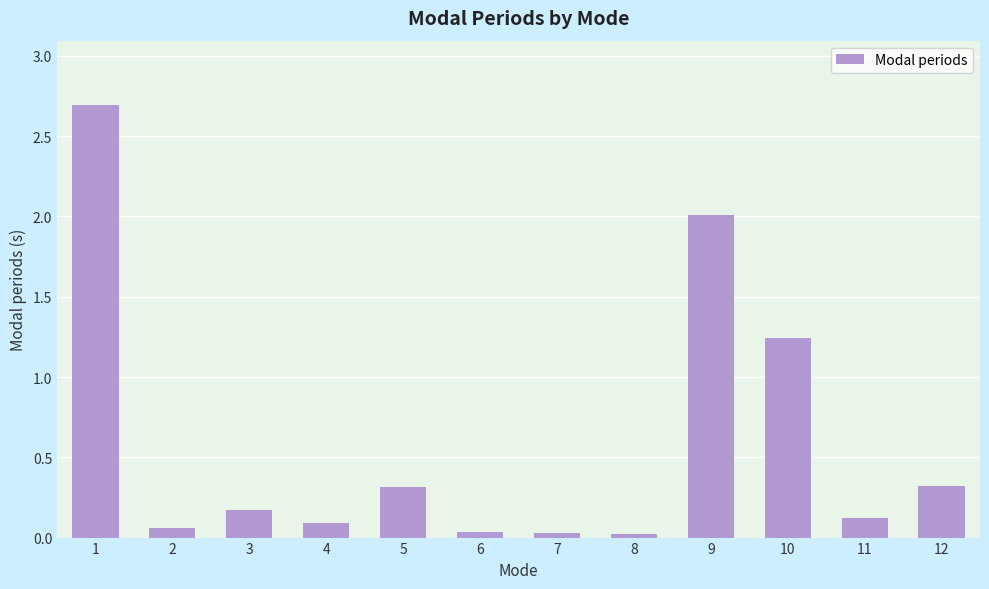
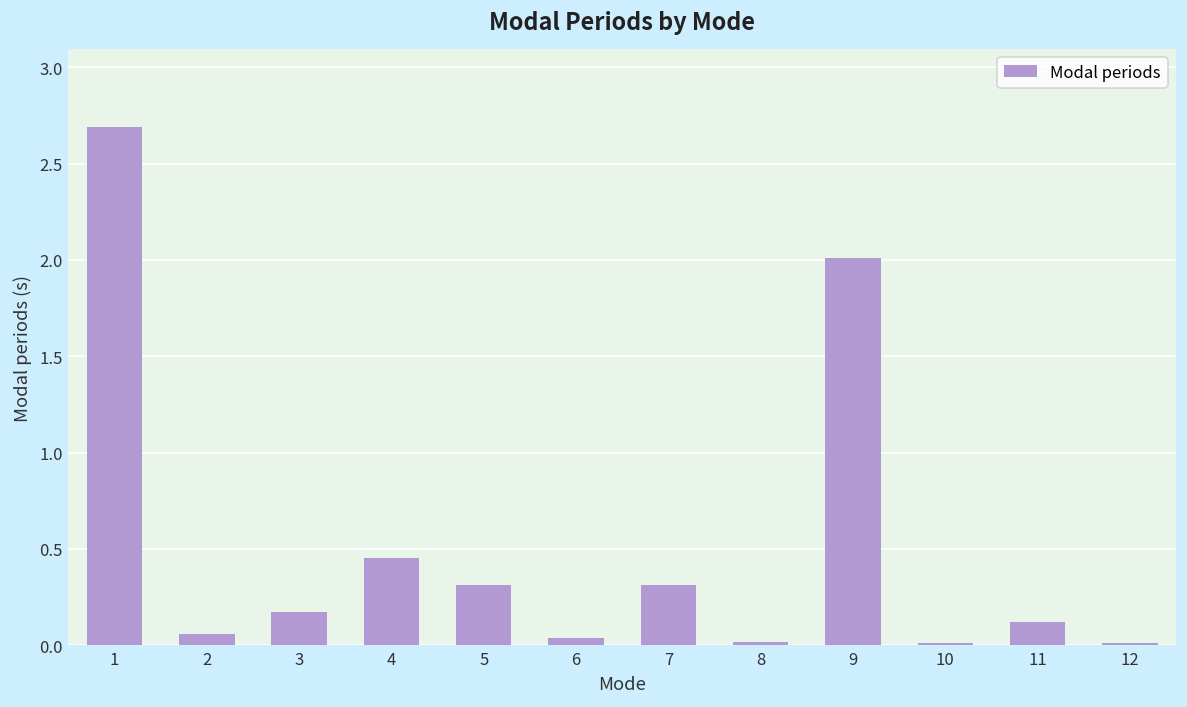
4: 0.09 -> 0.45
7: 0.03 -> 0.31
10: 1.25 -> 0.01
12: 0.32 -> 0.01
